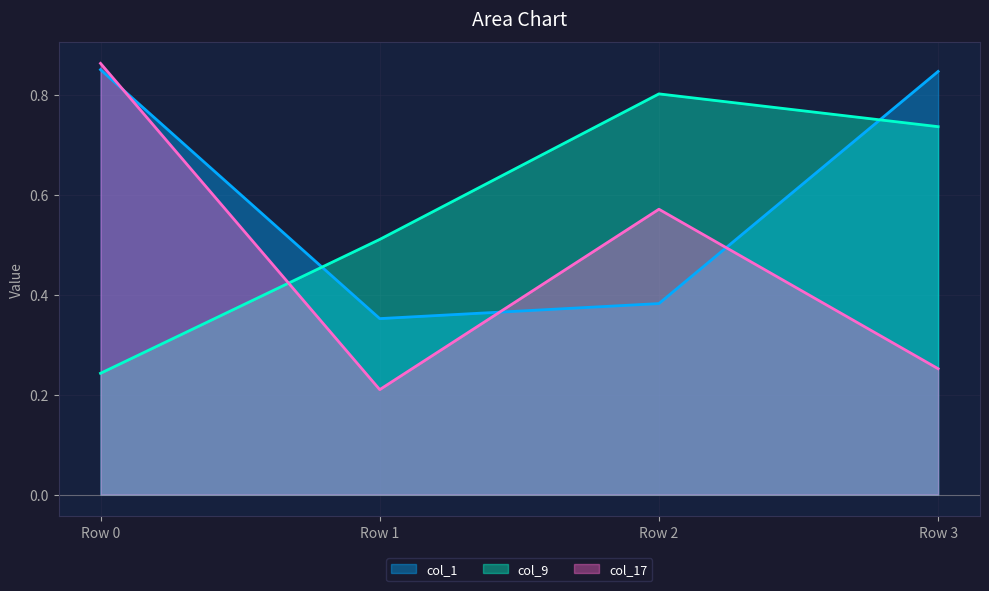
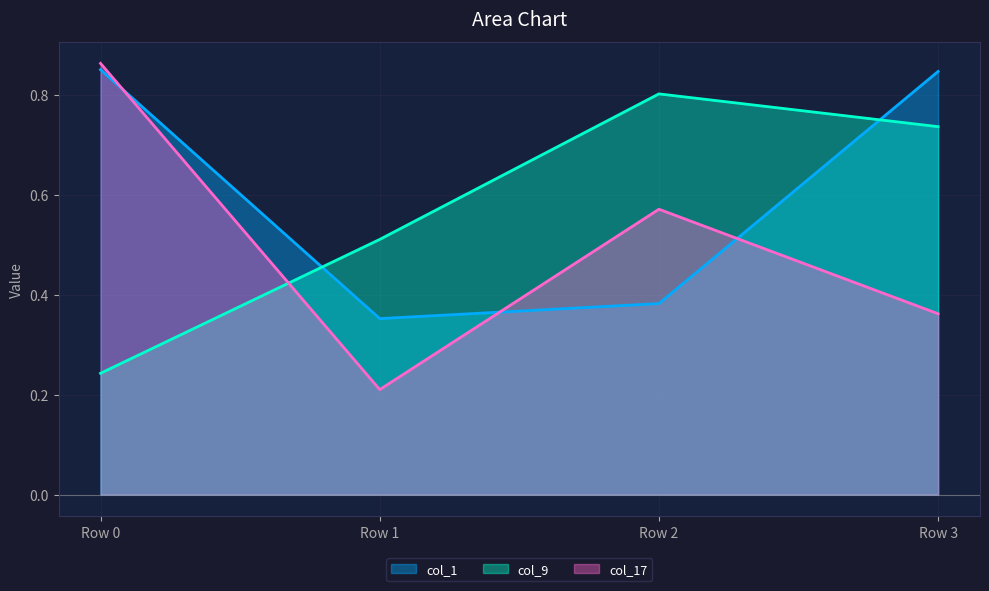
col_17, Row 3: 0.25 -> 0.36
